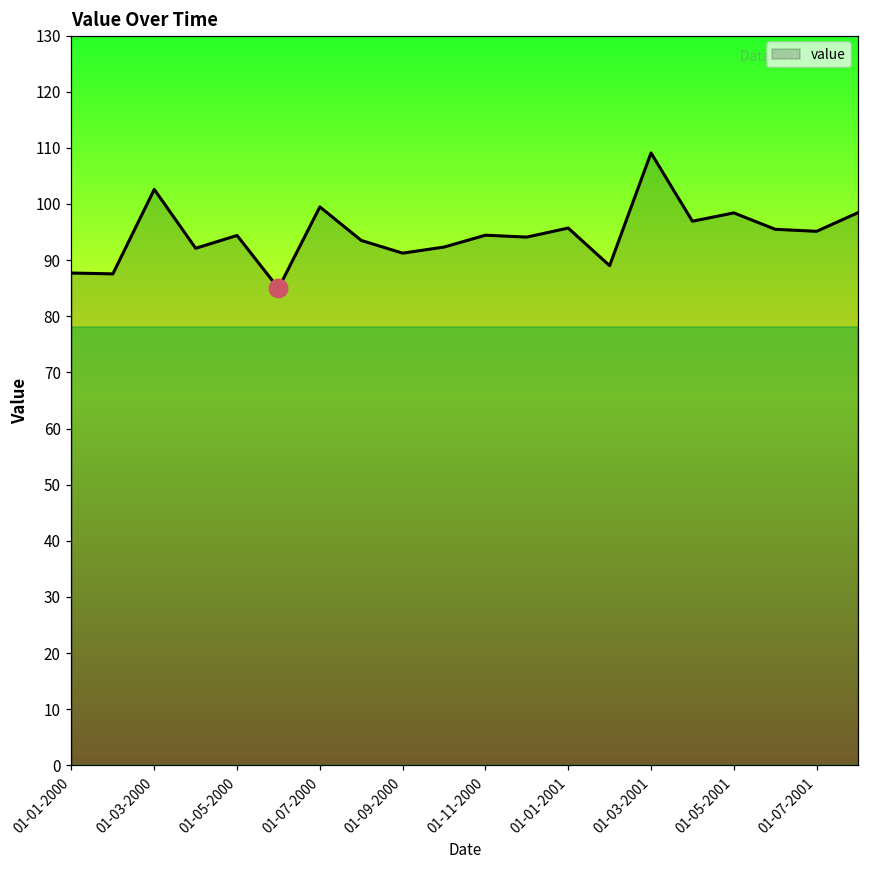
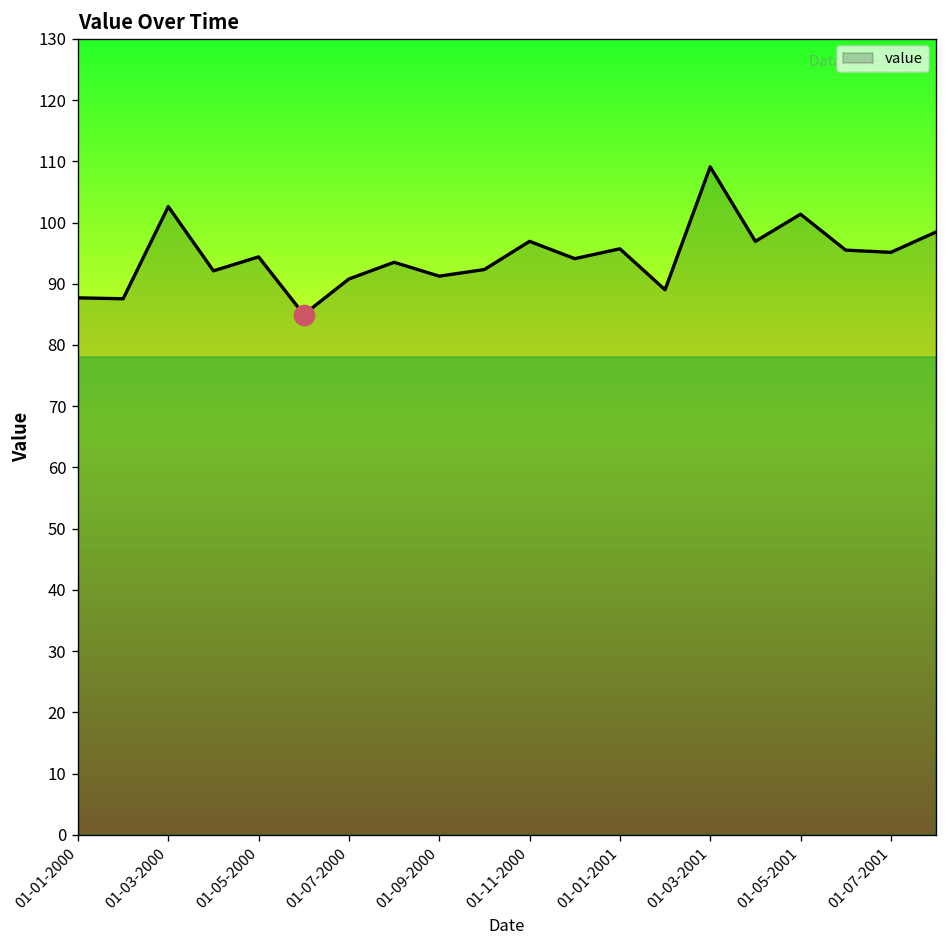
value, 01-07-2000: 99 -> 91
value, 01-11-2000: 94 -> 97
value, 01-05-2001: 98 -> 101
